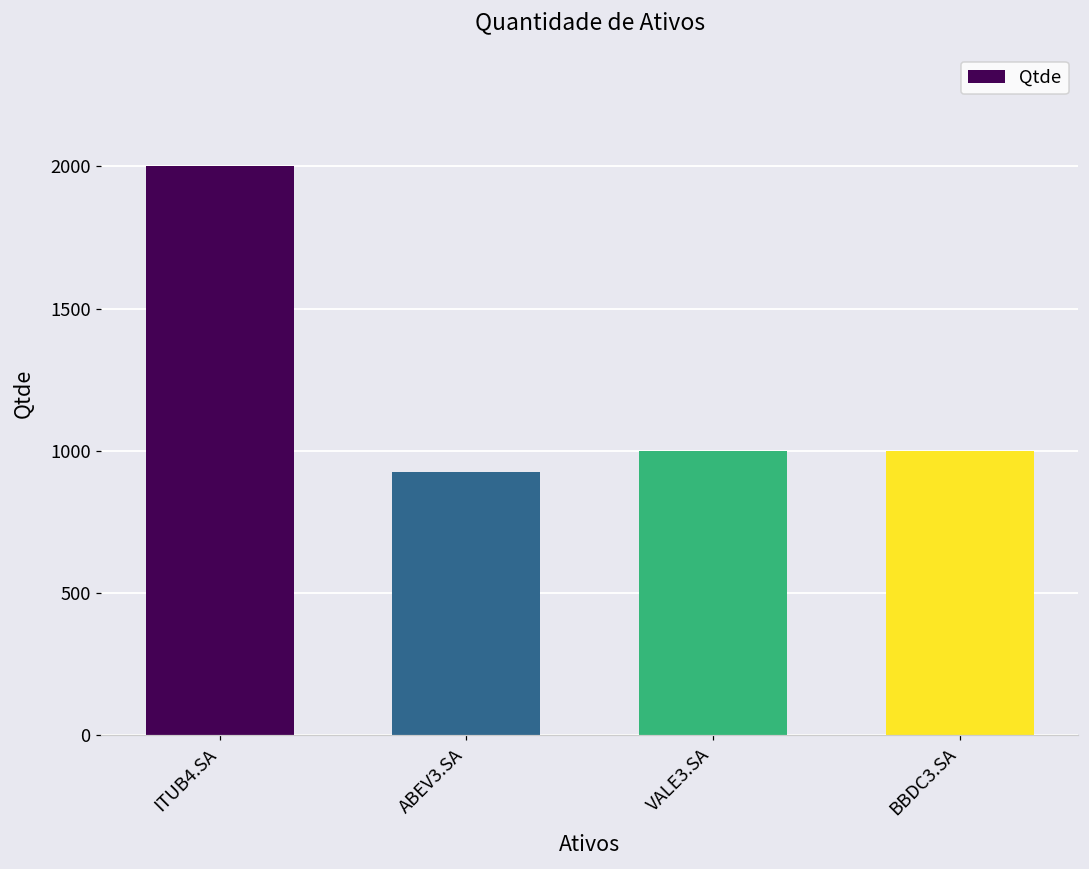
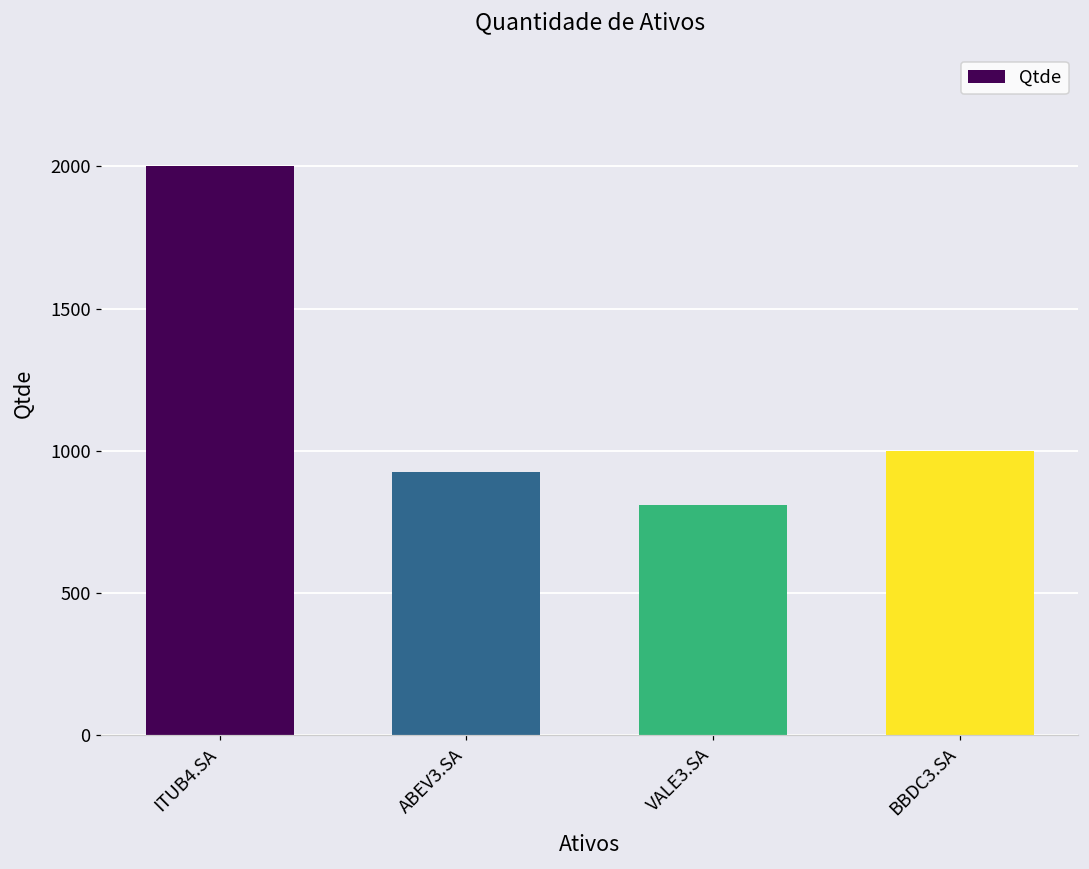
VALE3.SA: 1000 -> 810
